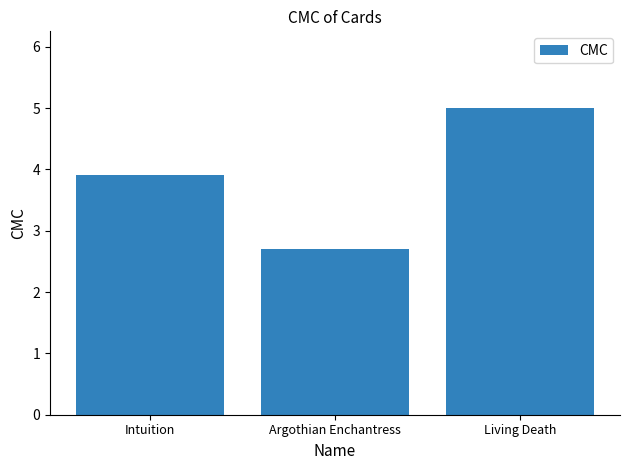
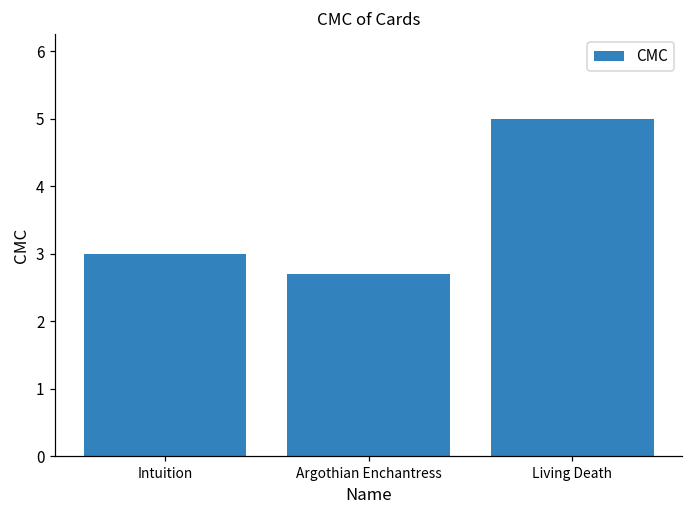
Intuition: 3.9 -> 3.0
